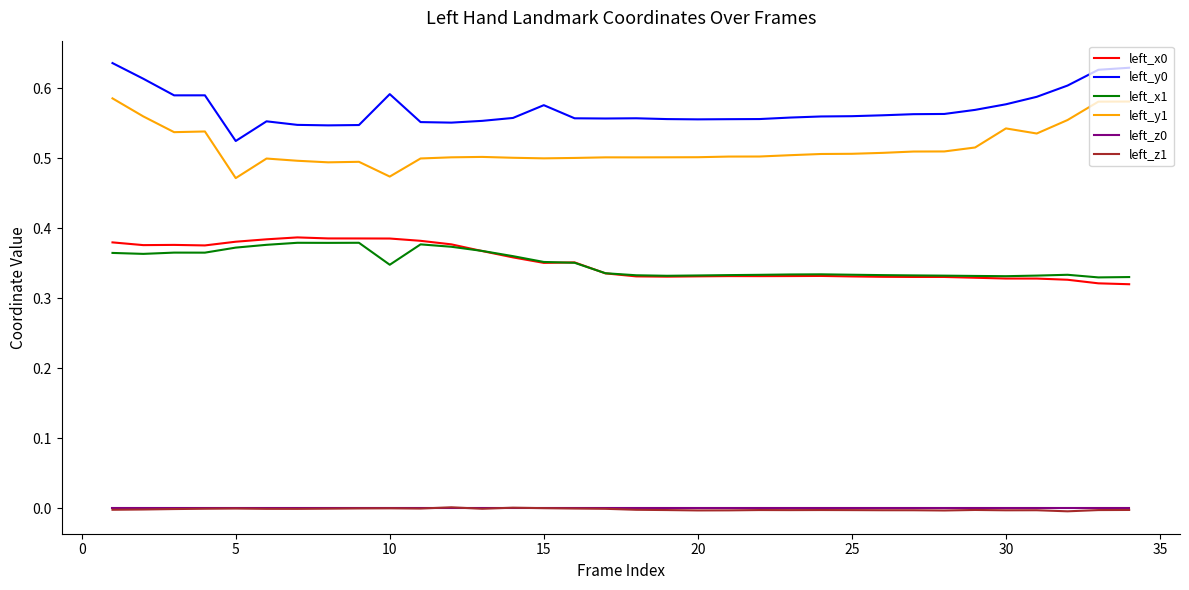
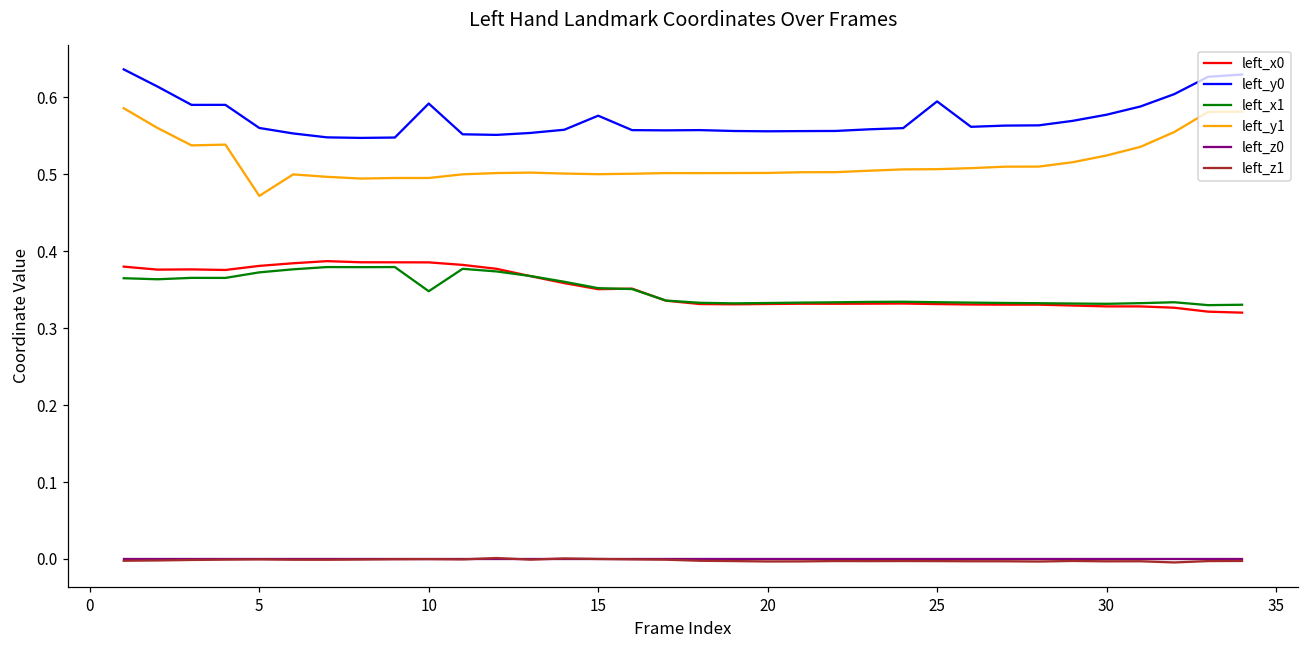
left_y0, 5: 0.52 -> 0.56
left_y1, 10: 0.47 -> 0.50
left_y0, 25: 0.56 -> 0.59
left_y1, 30: 0.54 -> 0.52
